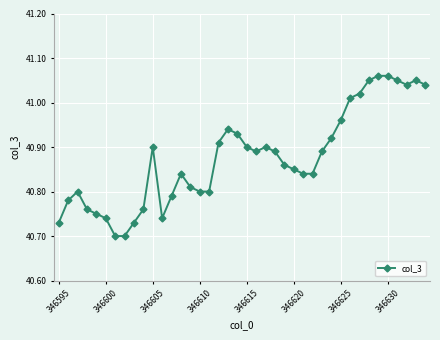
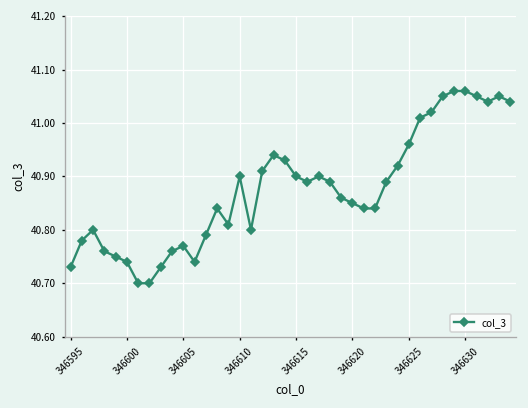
346605: 40.90 -> 40.77
346610: 40.8 -> 40.9
